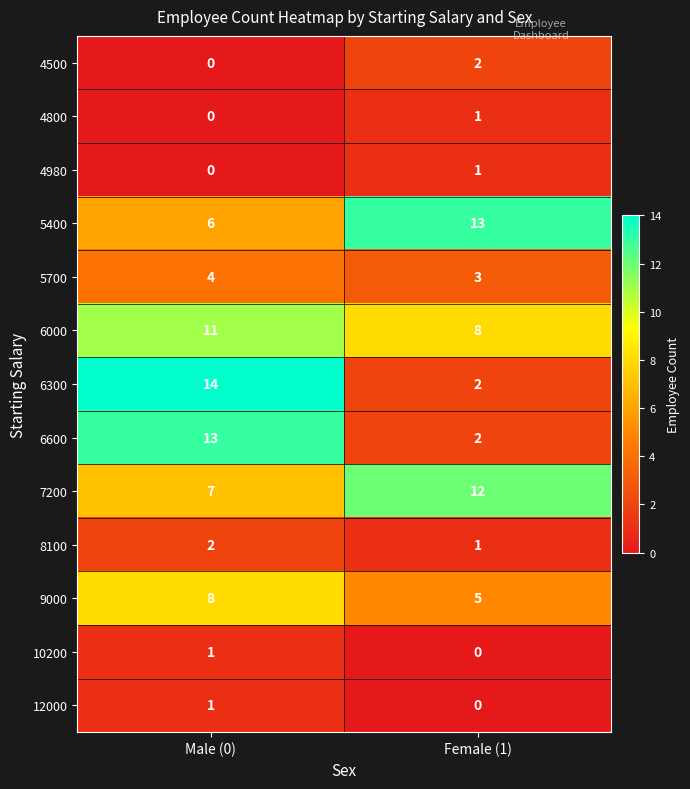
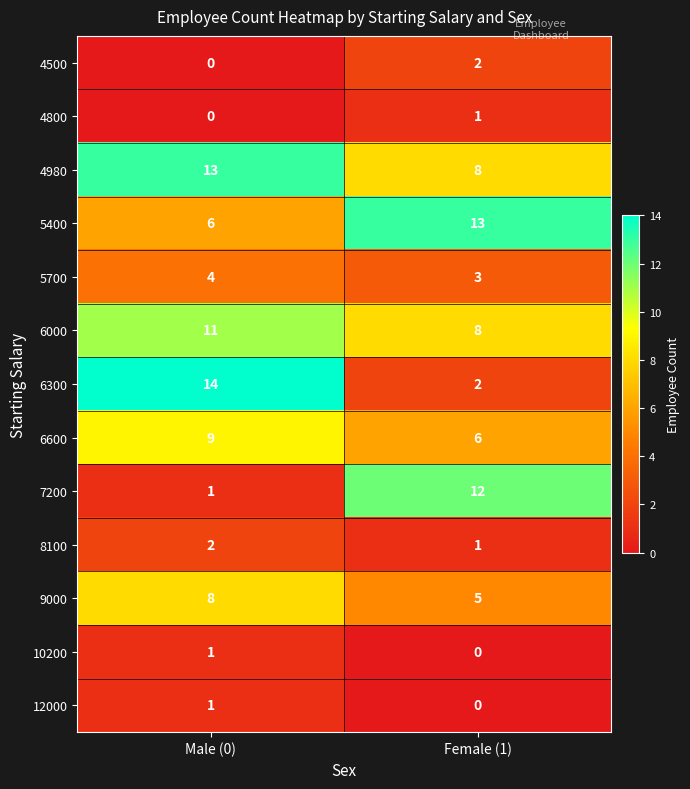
4980, Male (0): 0 -> 13
4980, Female (1): 1 -> 8
6600, Male (0): 13 -> 9
6600, Female (1): 2 -> 6
7200, Male (0): 7 -> 1
